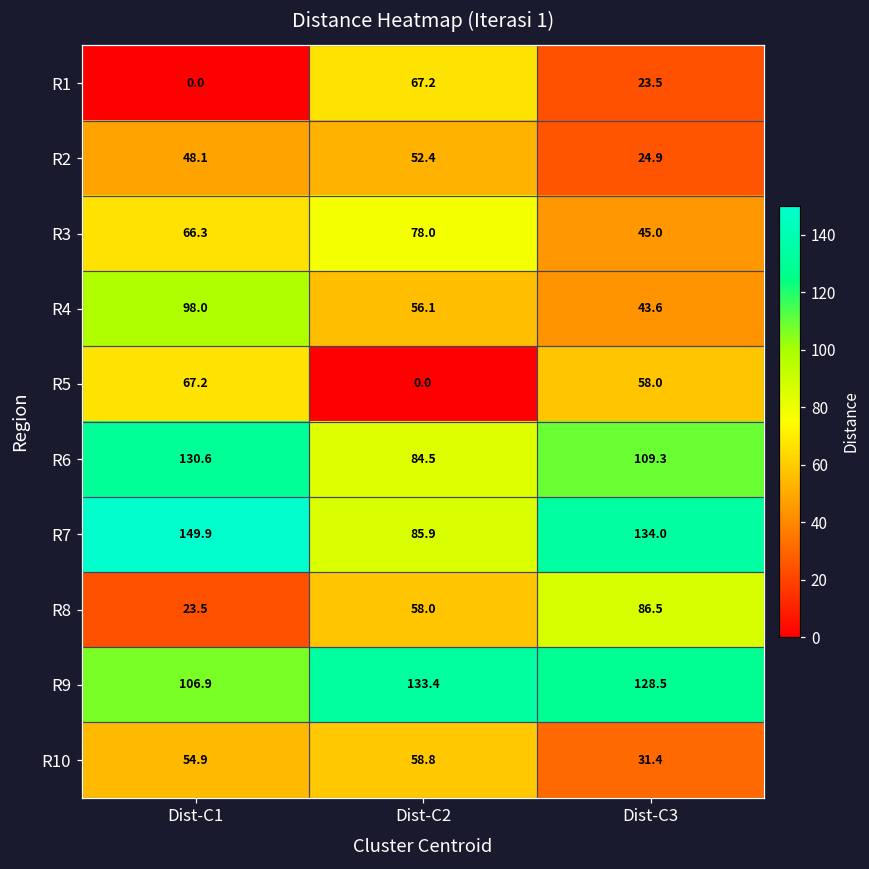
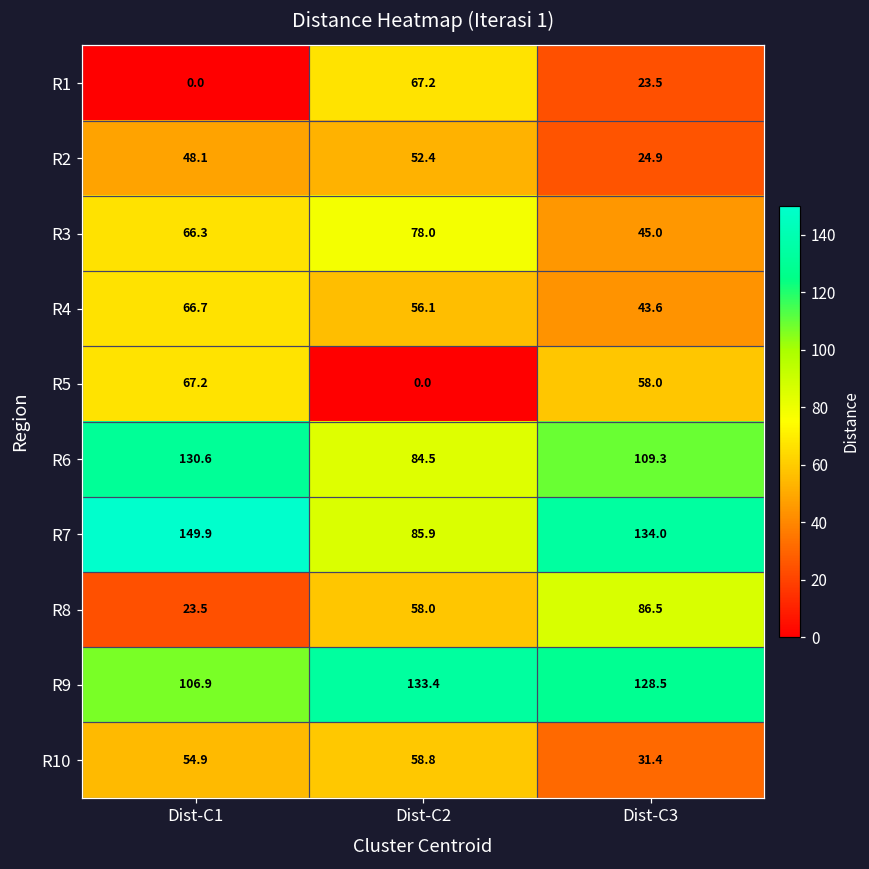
R4, Dist-C1: 98.0 -> 66.7
